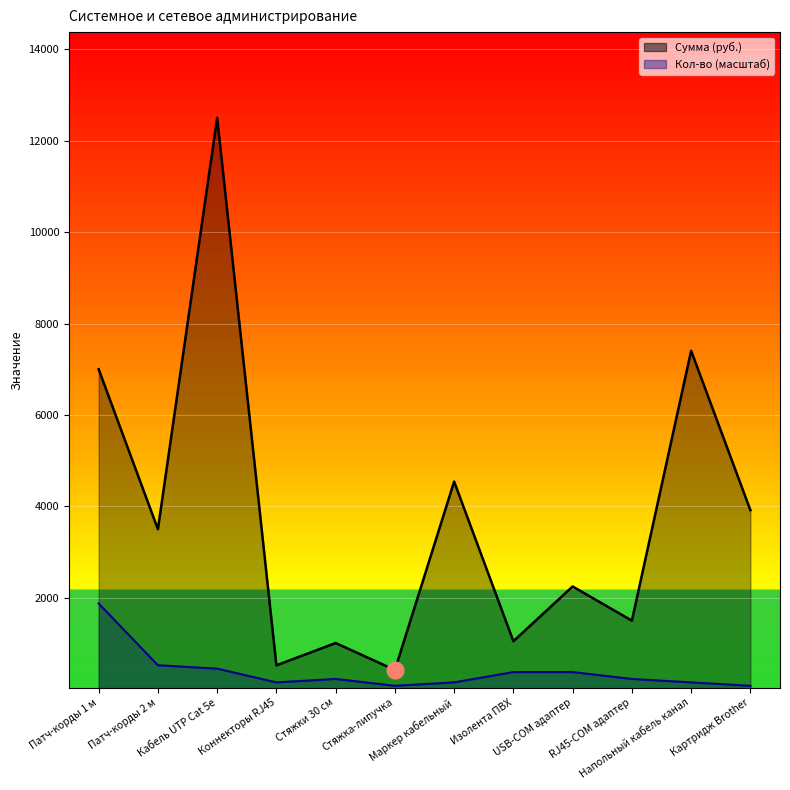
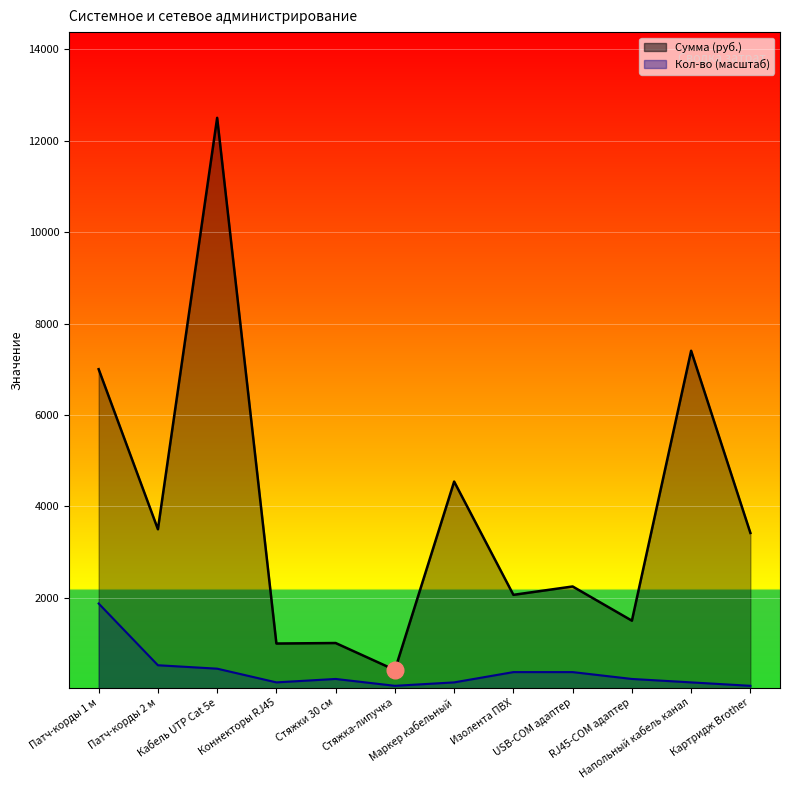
Сумма (руб.), Коннекторы RJ45: 500 -> 1000
Сумма (руб.), Изолента ПВХ: 1100 -> 2100
Сумма (руб.), Картридж Brother: 3900 -> 3400
